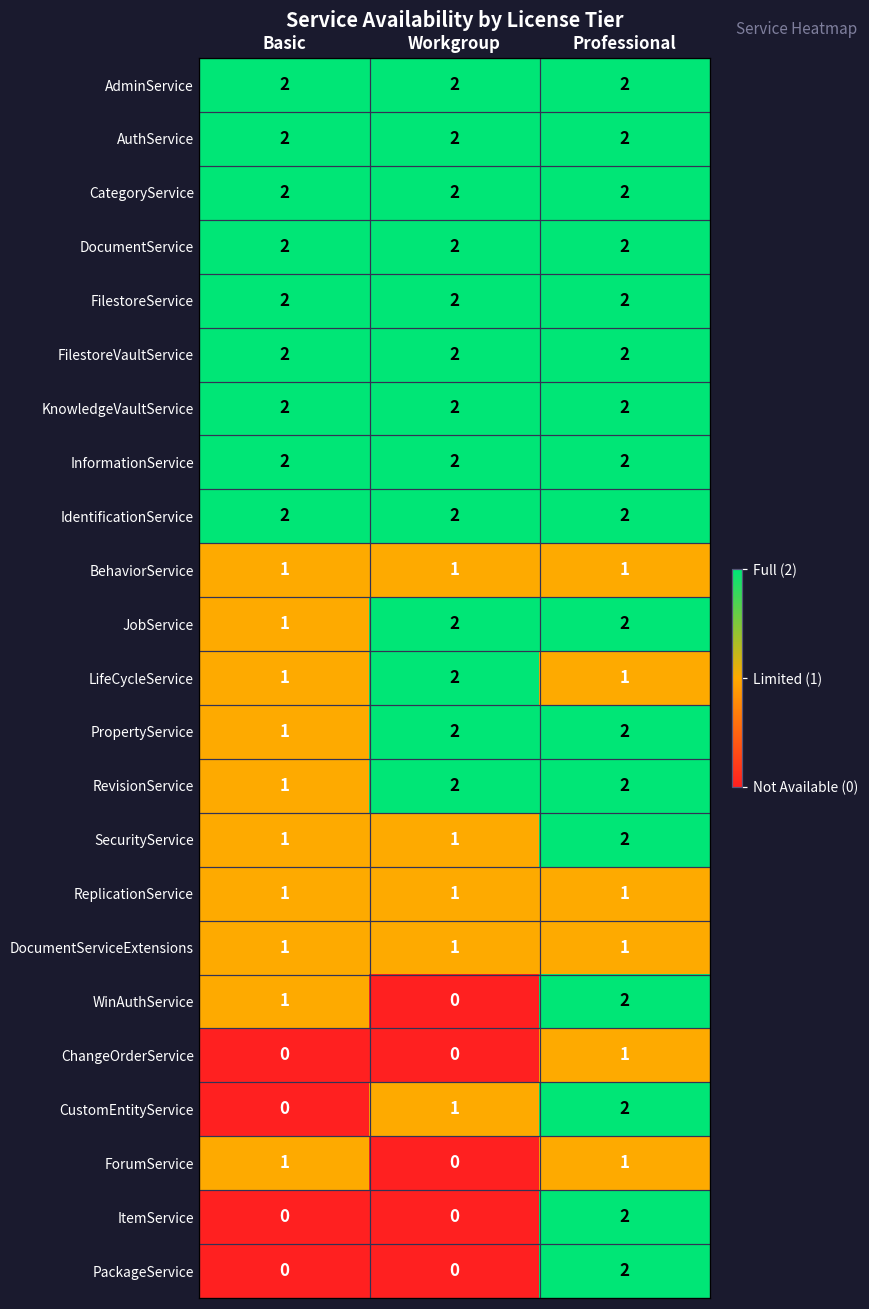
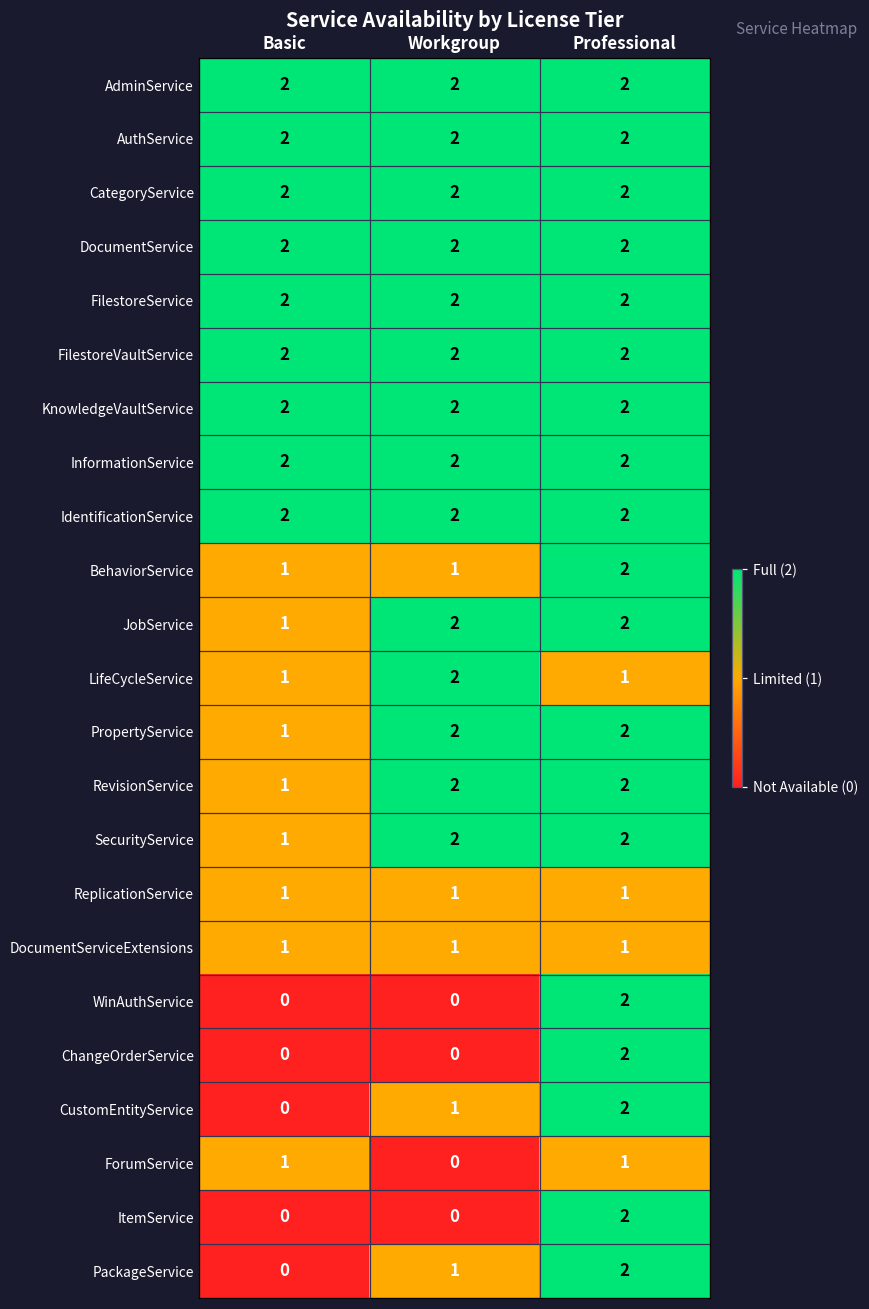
BehaviorService, Professional: 1 -> 2
SecurityService, Workgroup: 1 -> 2
WinAuthService, Basic: 1 -> 0
ChangeOrderService, Professional: 1 -> 2
PackageService, Workgroup: 0 -> 1
